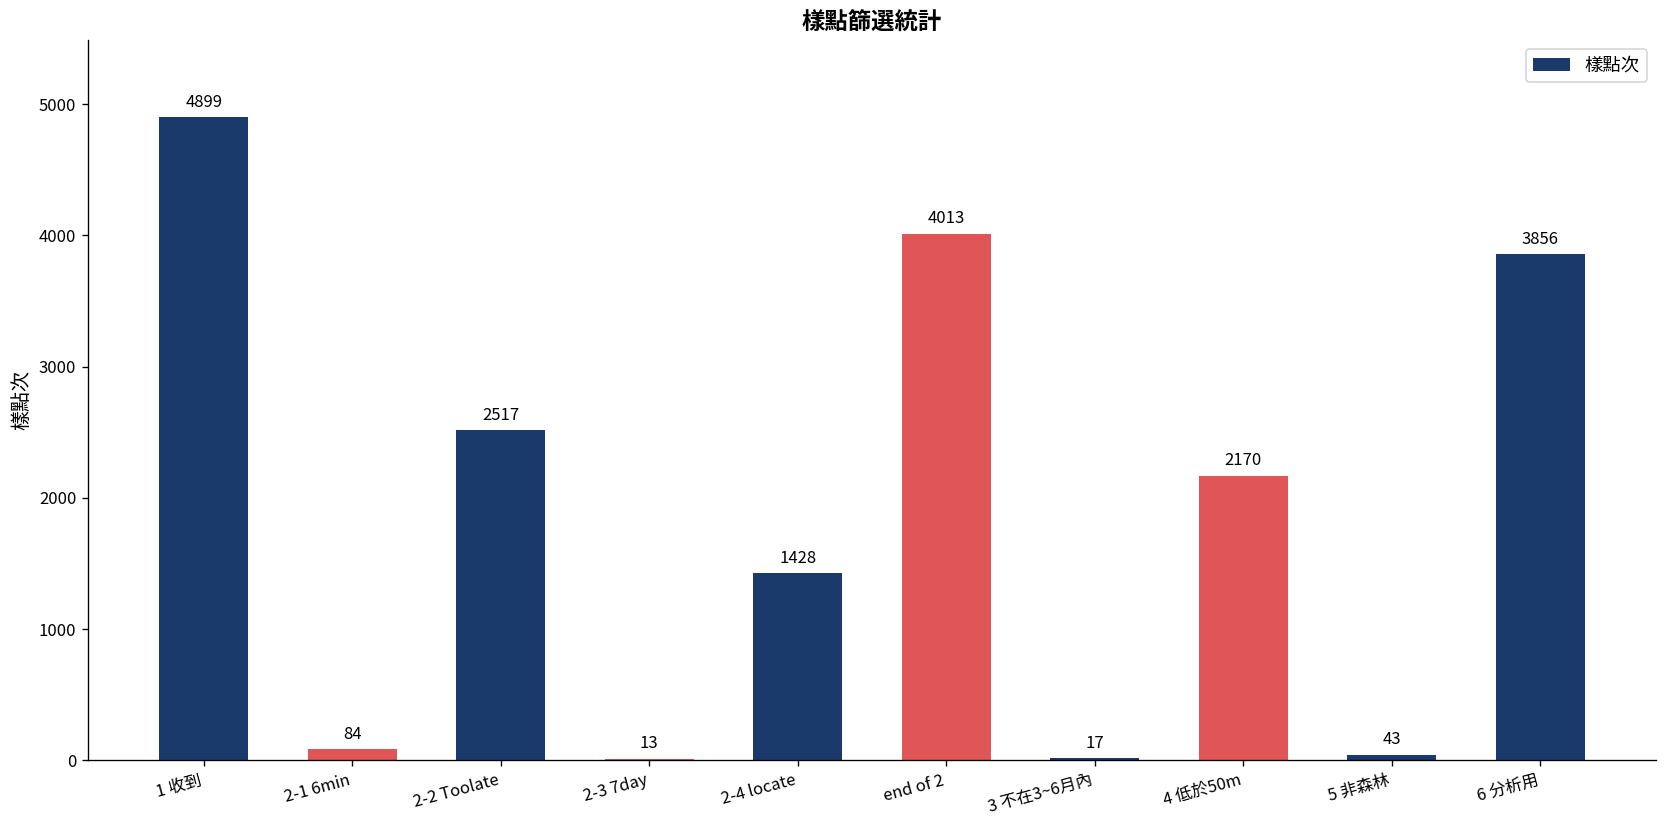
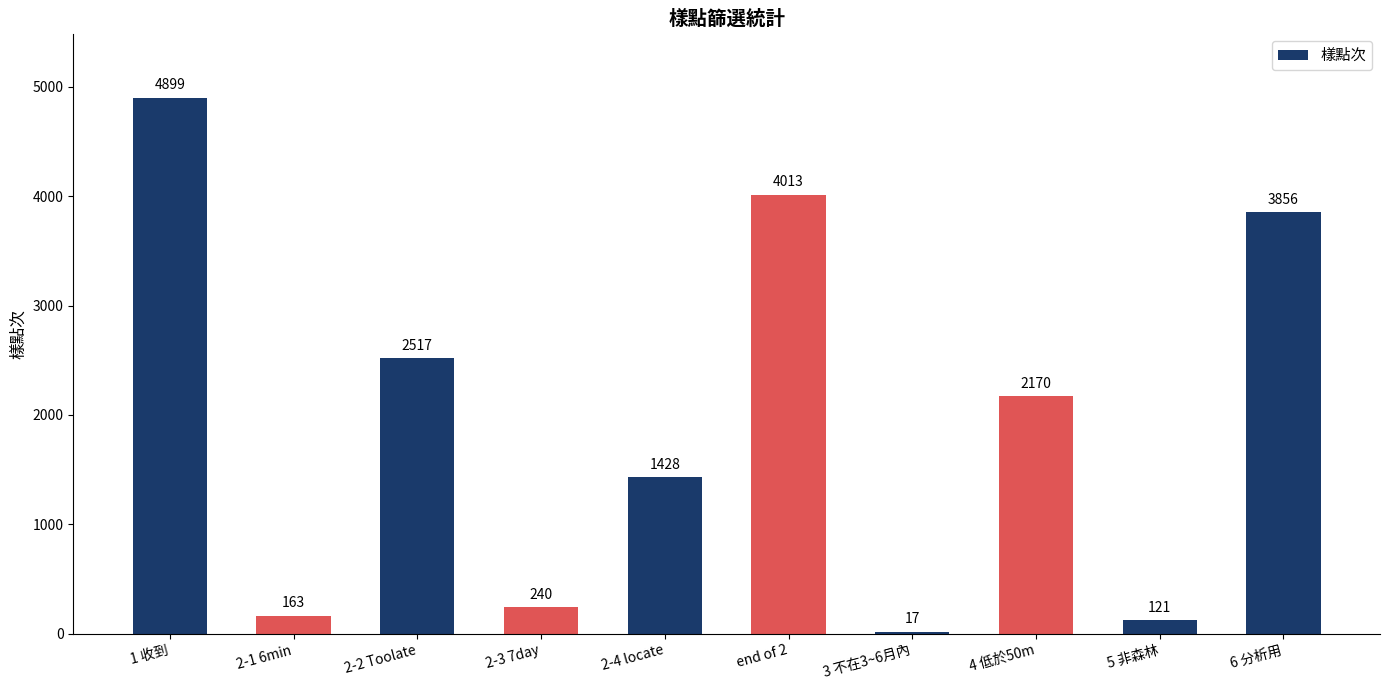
2-1 6min: 84 -> 163
2-3 7day: 13 -> 240
5 非森林: 43 -> 121
